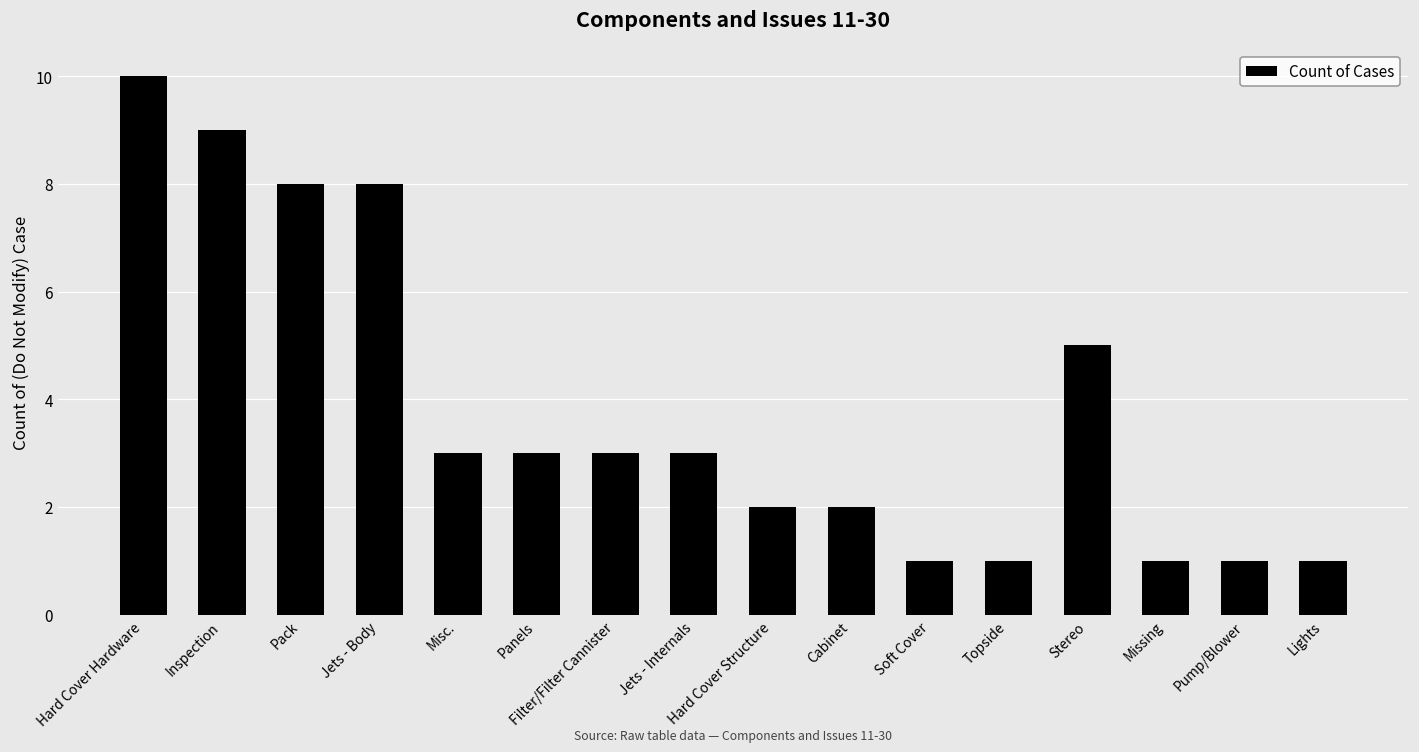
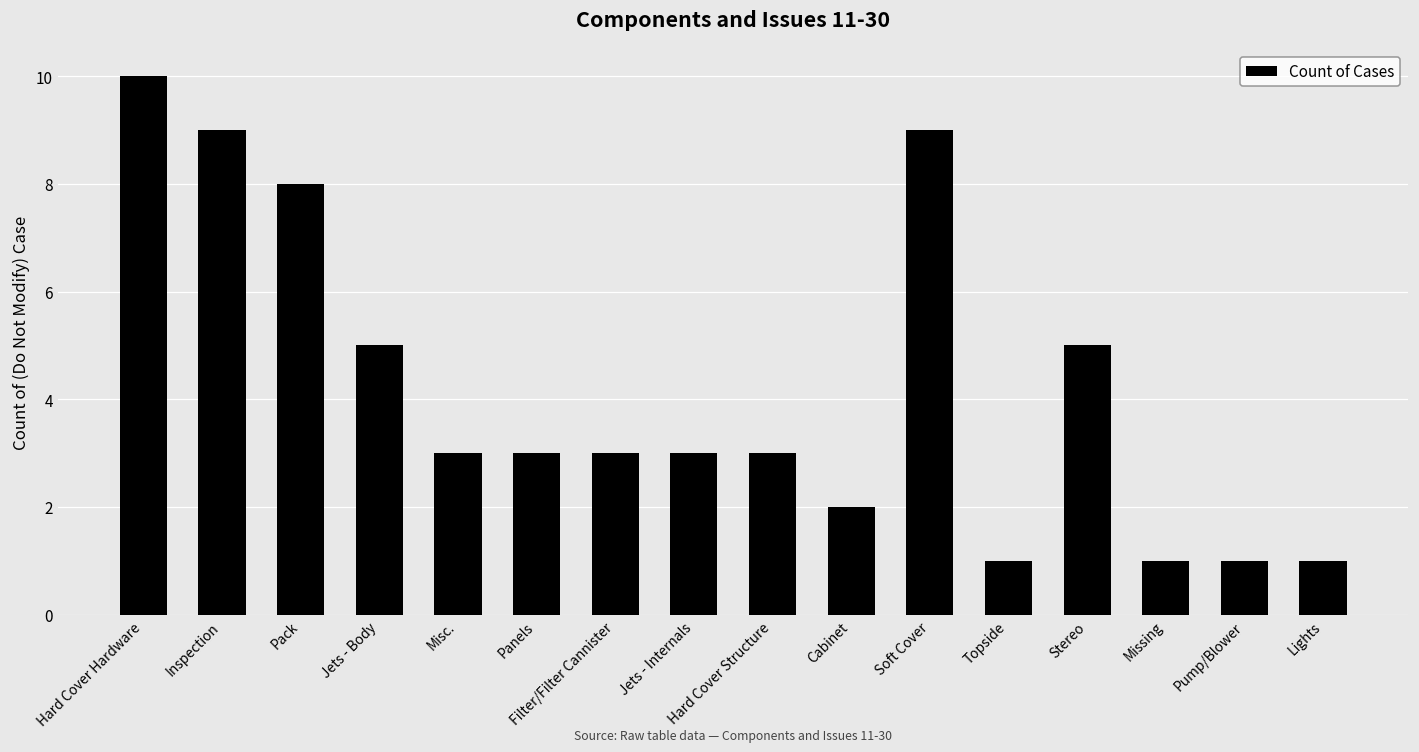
Jets - Body: 8 -> 5
Hard Cover Structure: 2 -> 3
Soft Cover: 1 -> 9
